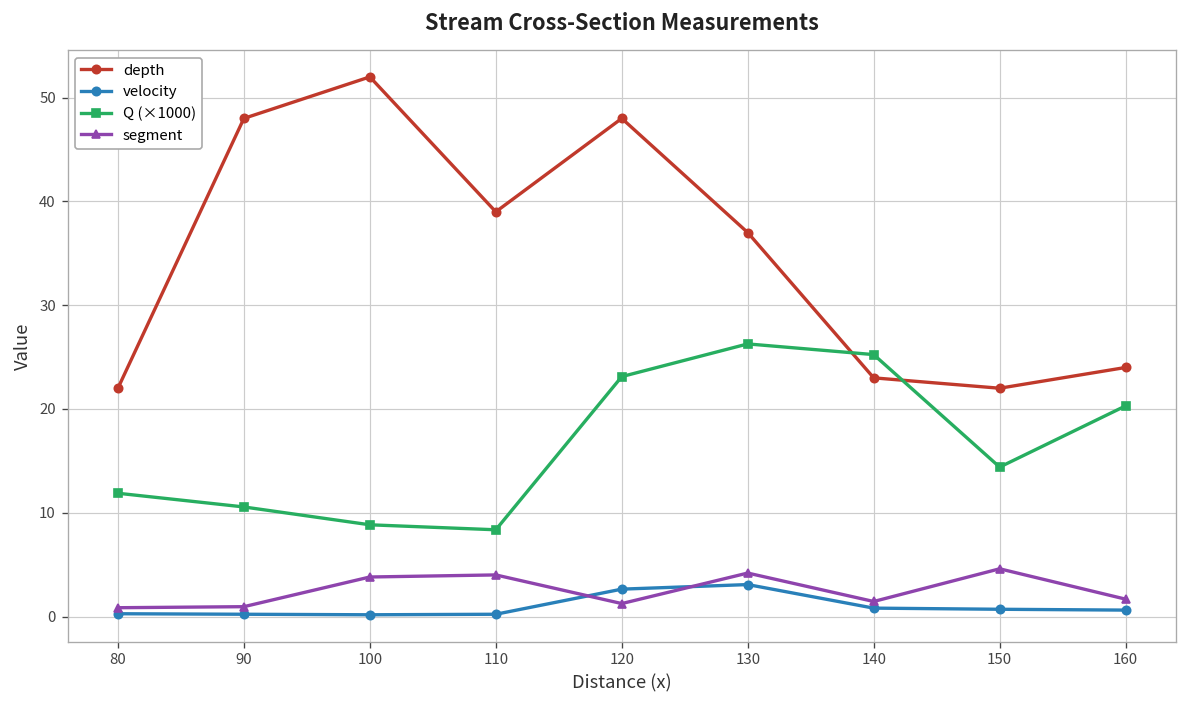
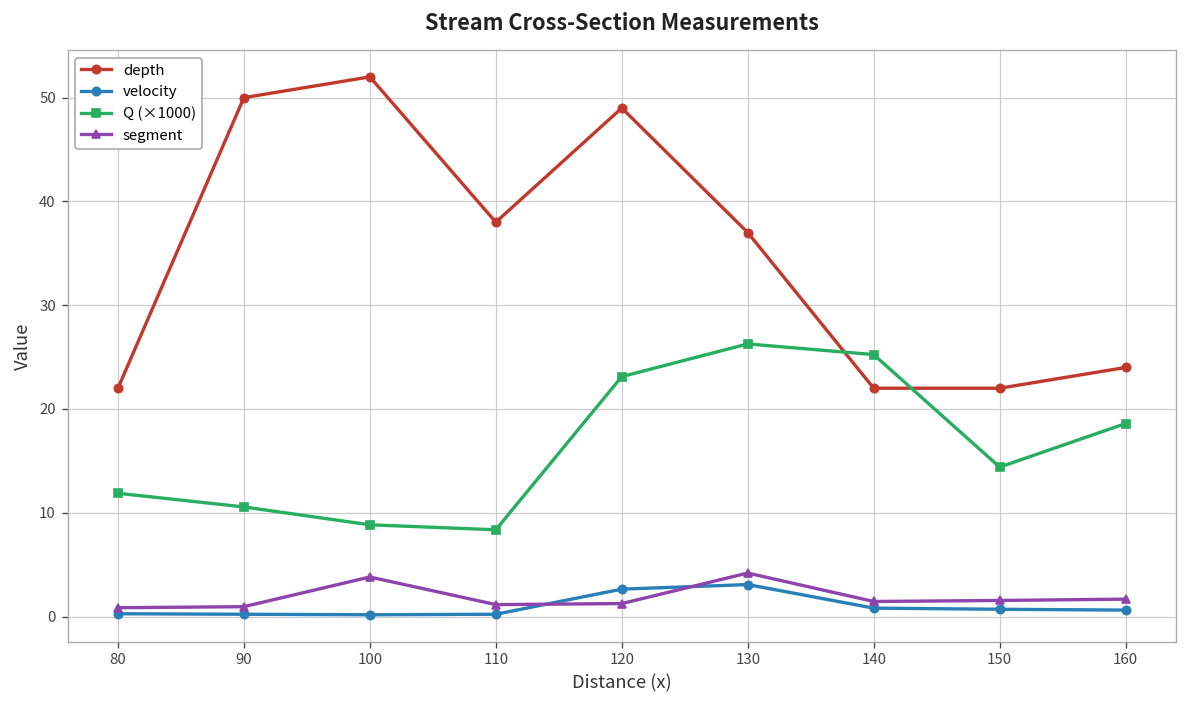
depth, 90: 48 -> 50
depth, 110: 39 -> 38
segment, 110: 4 -> 1
depth, 120: 48 -> 49
depth, 140: 23 -> 22
segment, 150: 5 -> 2
Q (×1000), 160: 20 -> 19
